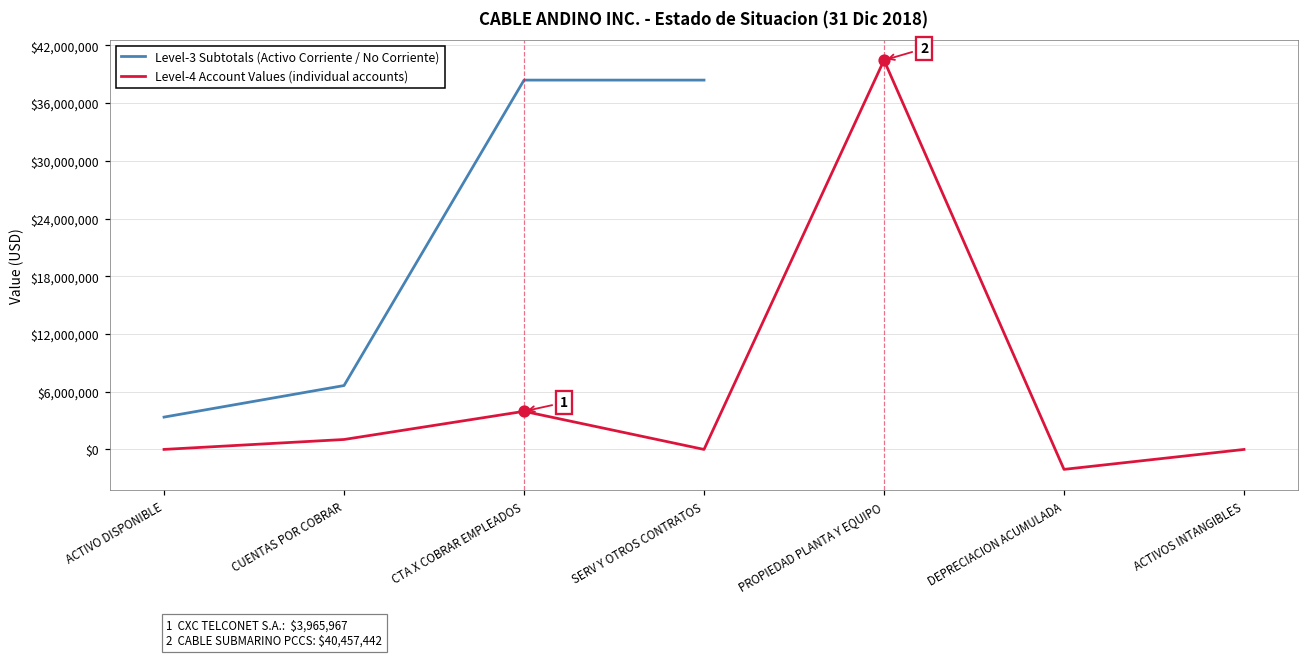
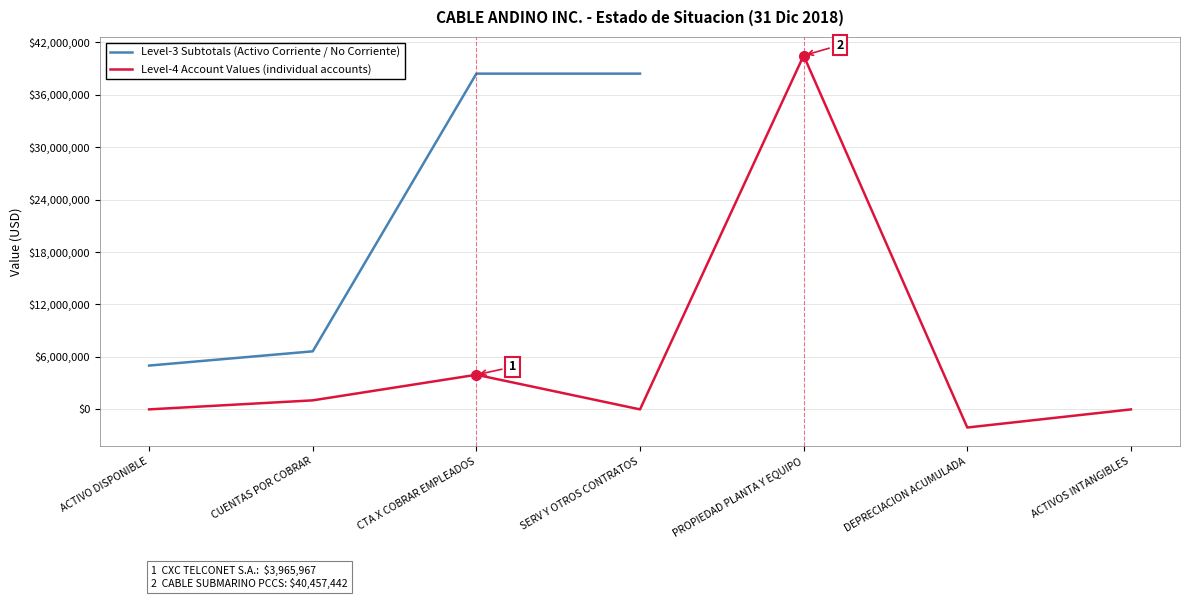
Level-3 Subtotals (Activo Corriente / No Corriente), ACTIVO DISPONIBLE: $3,000,000 -> $5,000,000
